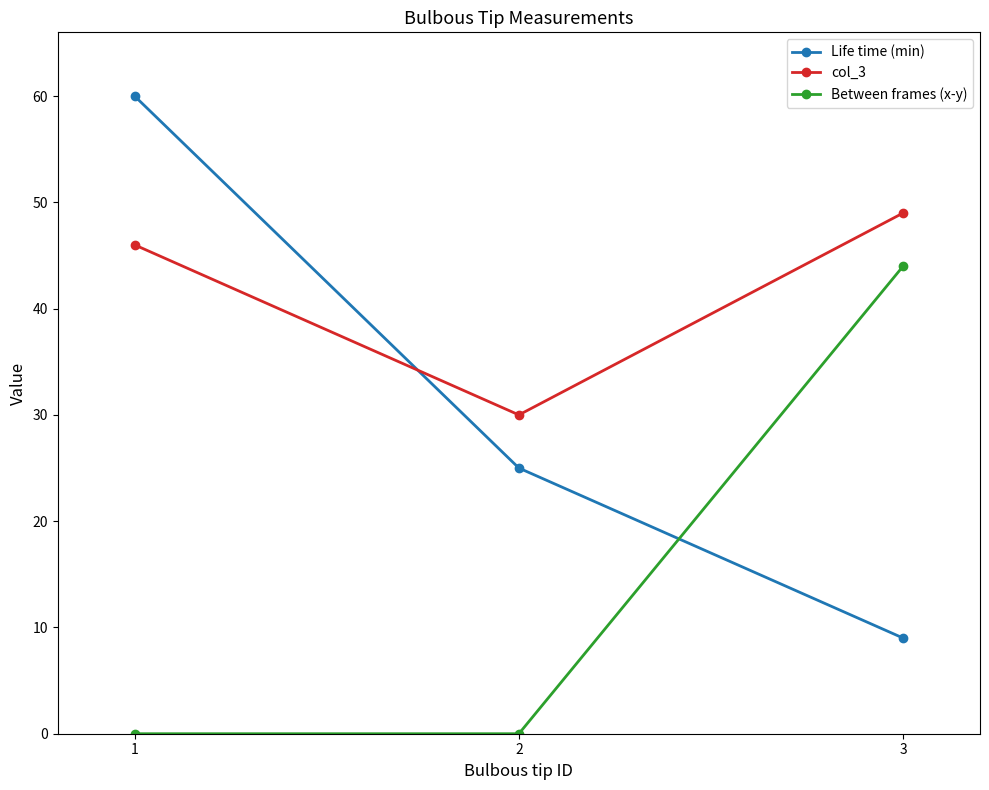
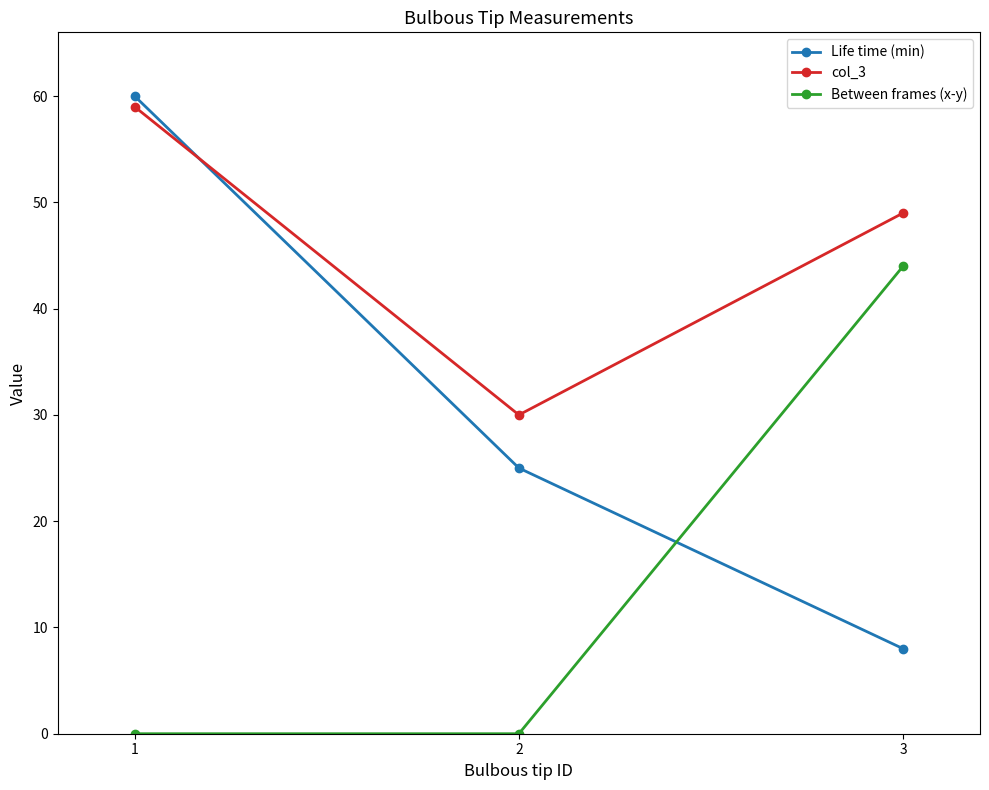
col_3, 1: 46 -> 59
Life time (min), 3: 9 -> 8
